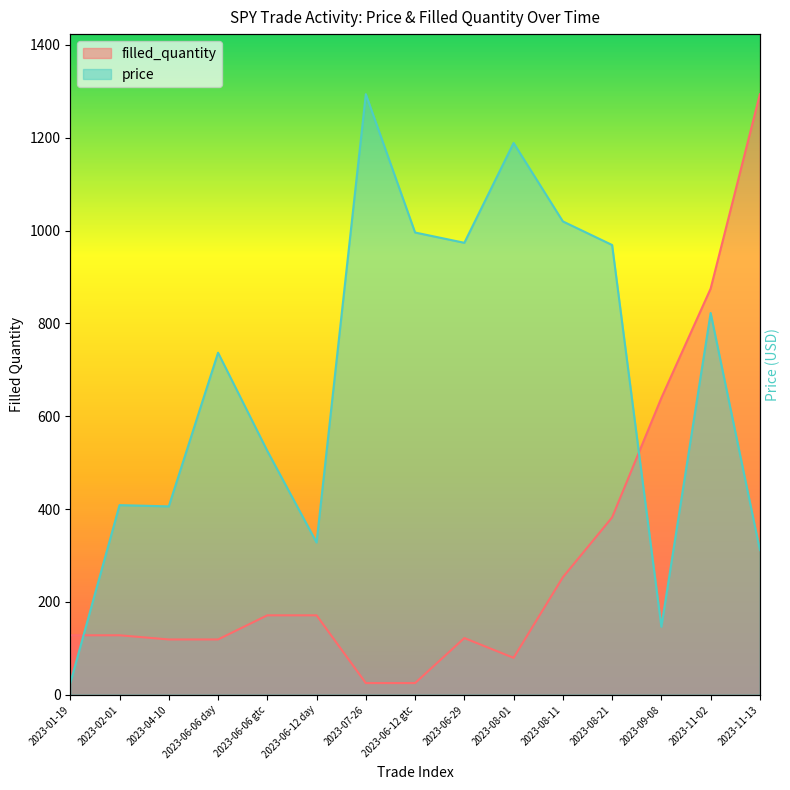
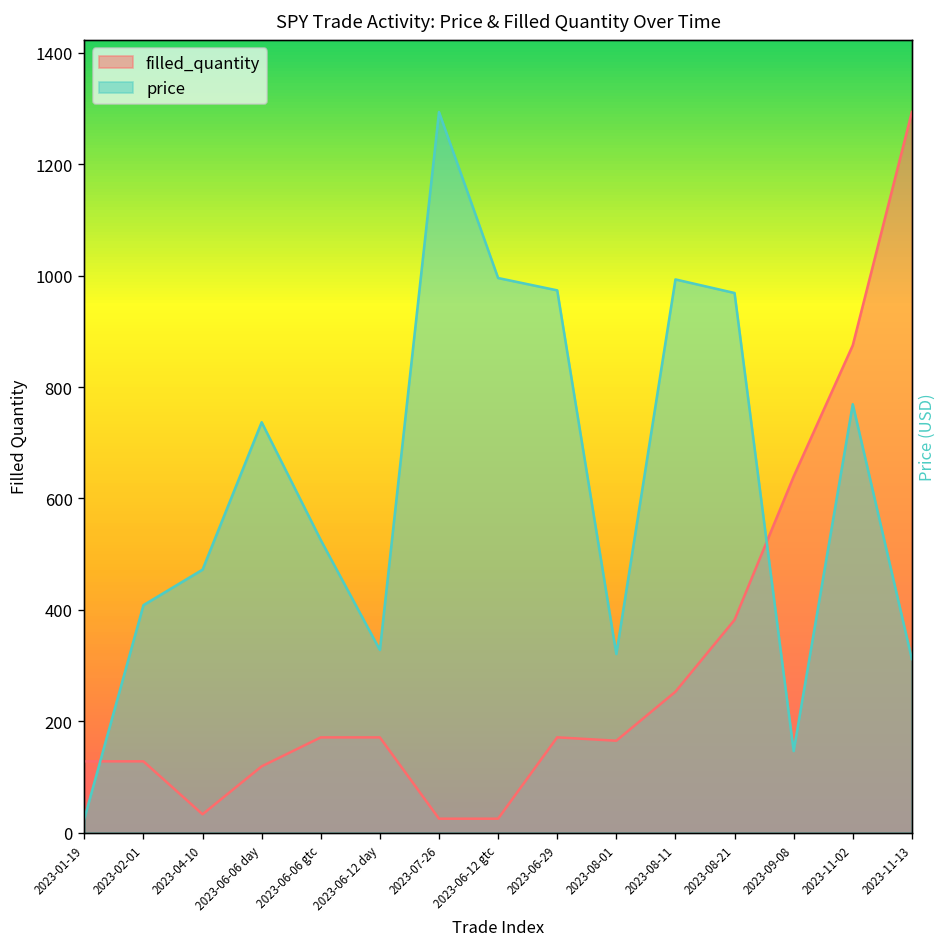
filled_quantity, 2023-04-10: 120 -> 30
price, 2023-04-10: 410 -> 470
filled_quantity, 2023-06-29: 120 -> 170
filled_quantity, 2023-08-01: 80 -> 170
price, 2023-08-01: 1190 -> 320
price, 2023-08-11: 1020 -> 990
price, 2023-11-02: 820 -> 770
